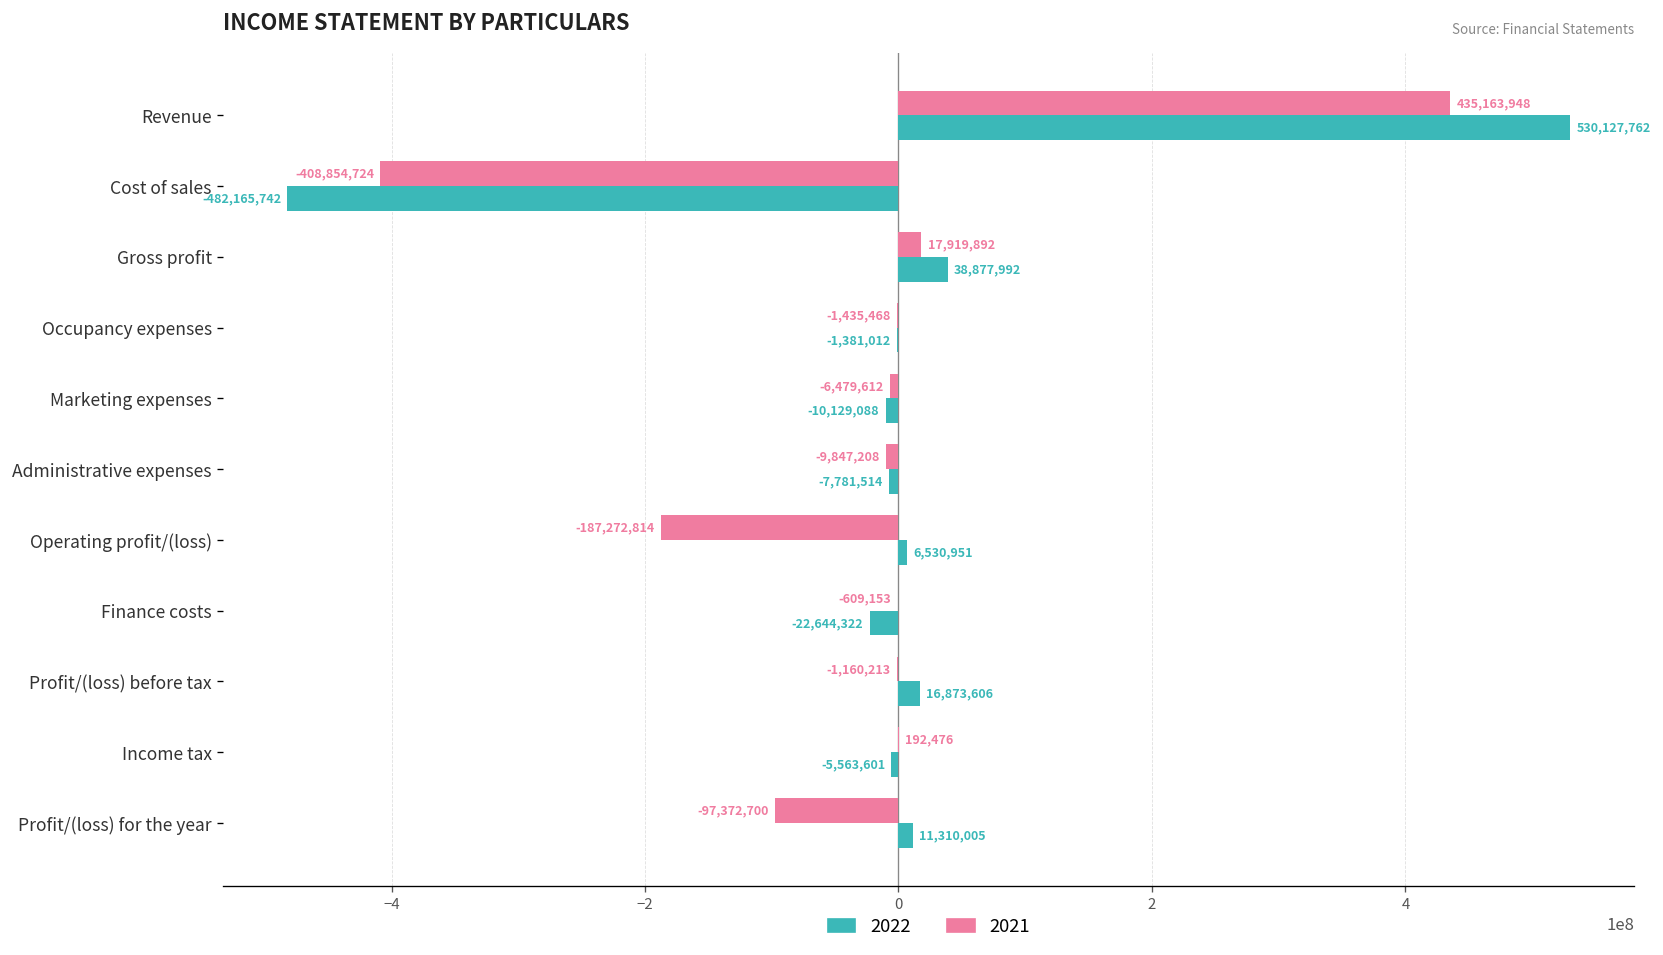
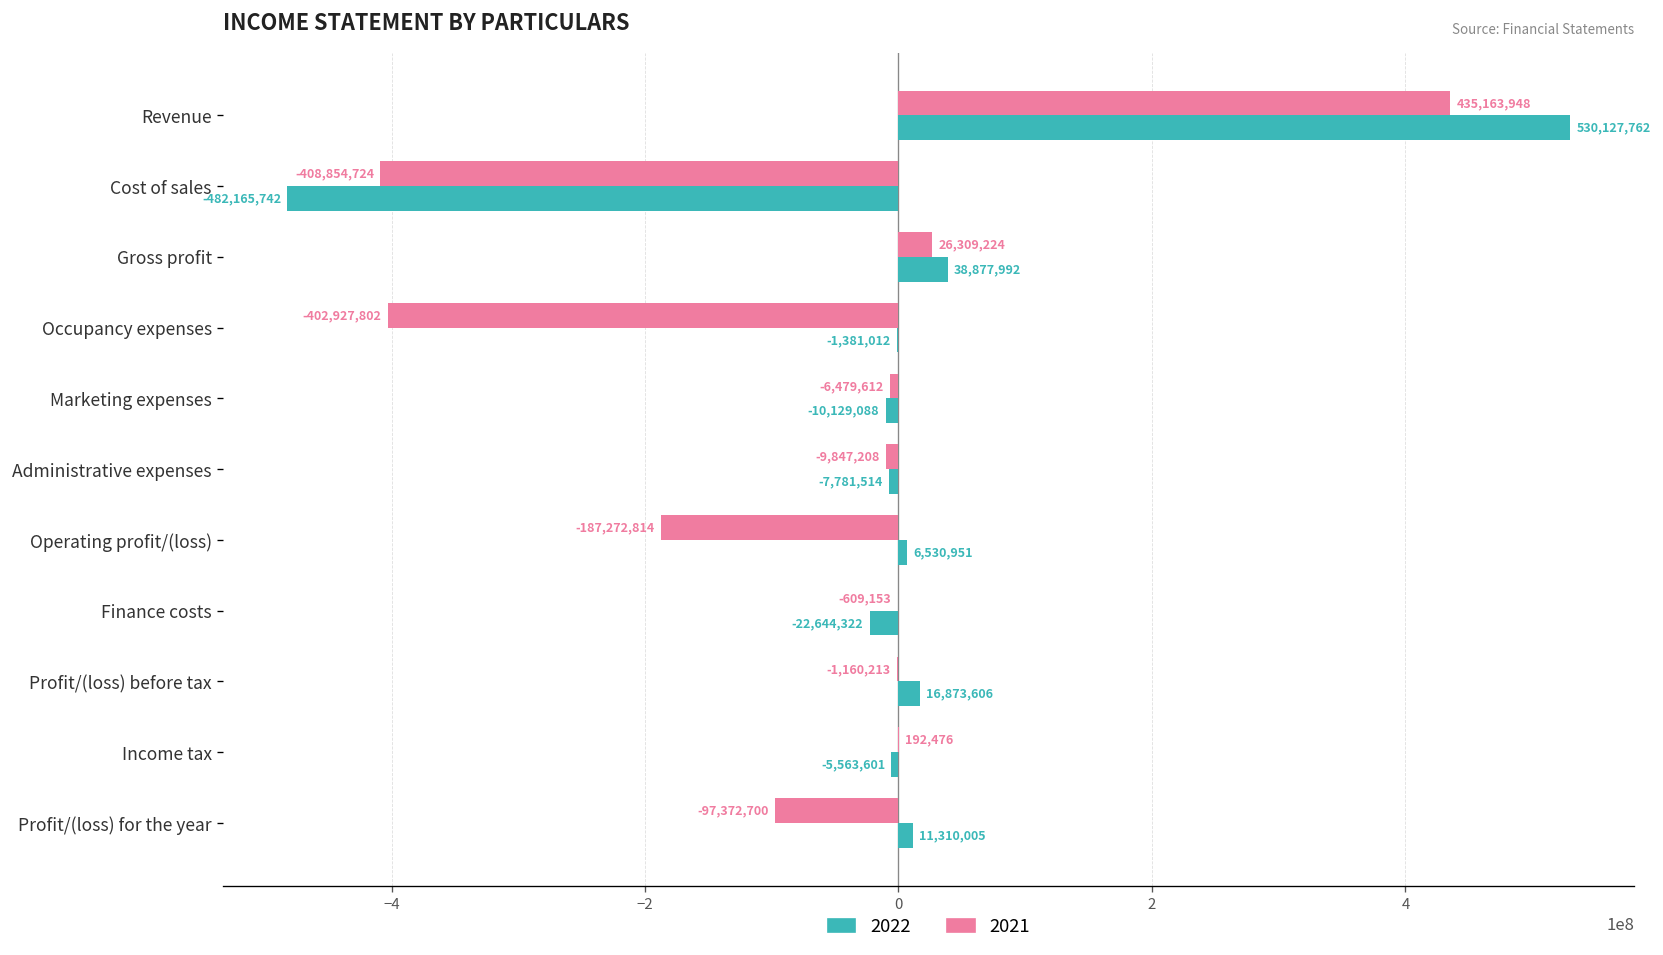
2021, Gross profit: 17,919,892 -> 26,309,224
2021, Occupancy expenses: -1,435,468 -> -402,927,802
